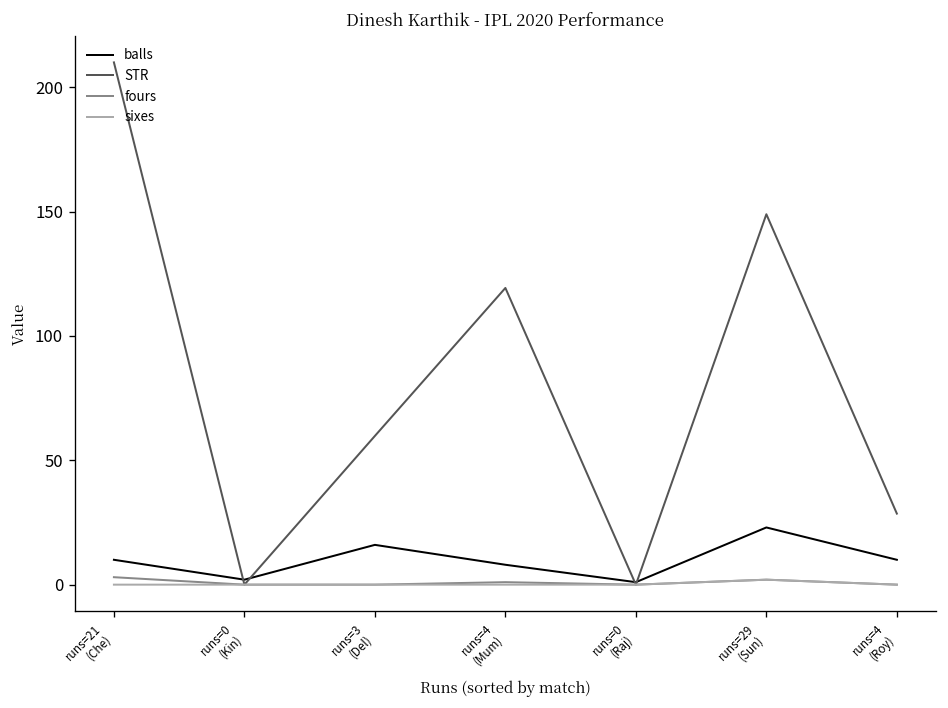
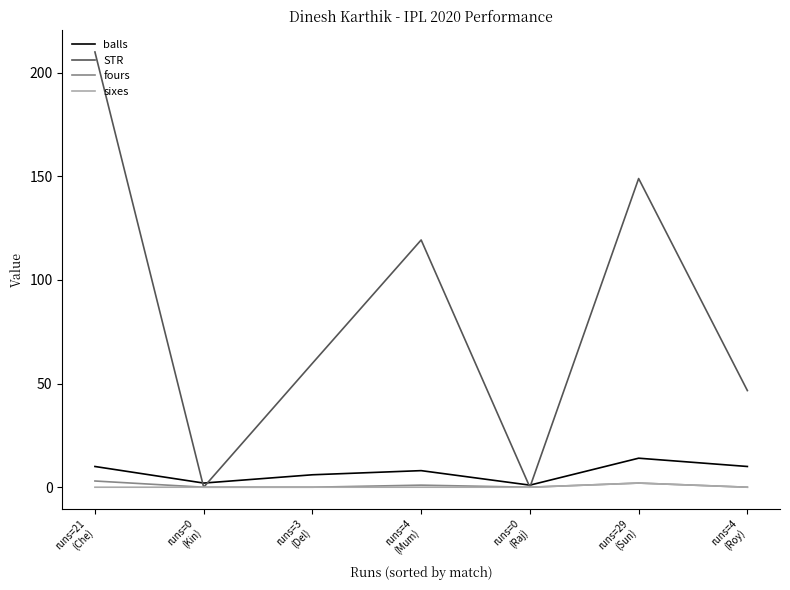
balls, runs=3 (Del): 16 -> 6
balls, runs=29 (Sun): 23 -> 14
STR, runs=4 (Roy): 29 -> 47
